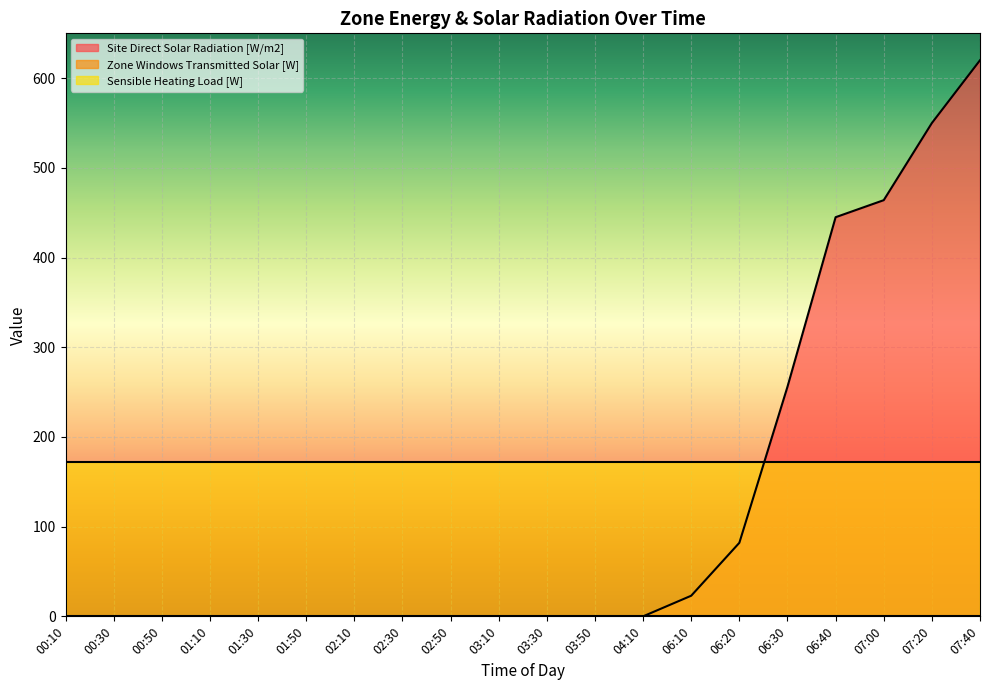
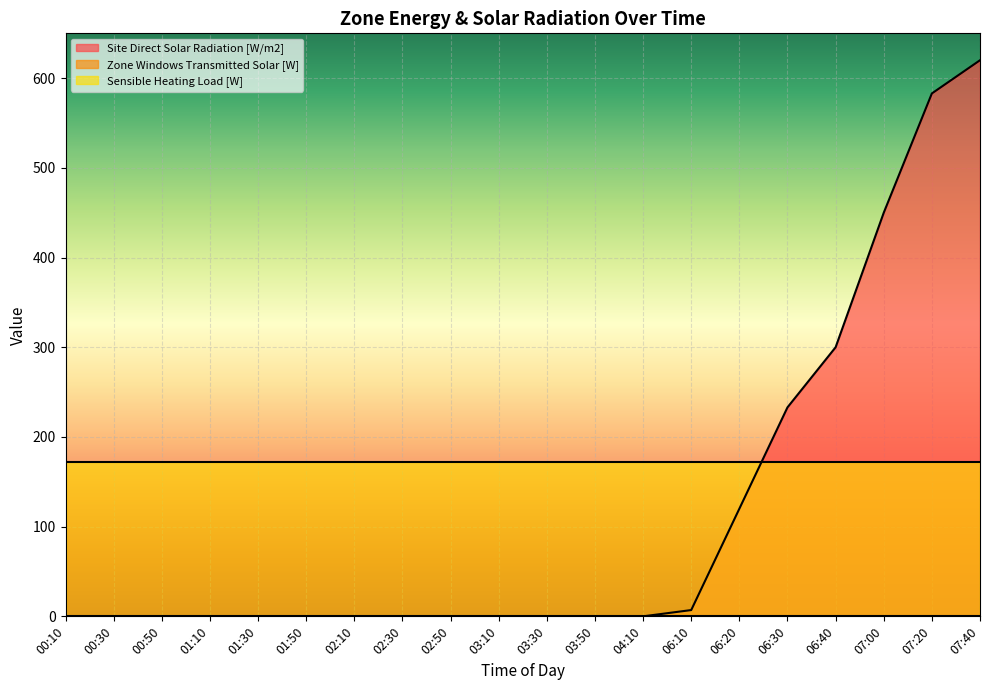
Site Direct Solar Radiation [W/m2], 06:10: 20 -> 10
Site Direct Solar Radiation [W/m2], 06:20: 80 -> 120
Site Direct Solar Radiation [W/m2], 06:30: 260 -> 230
Site Direct Solar Radiation [W/m2], 06:40: 450 -> 300
Site Direct Solar Radiation [W/m2], 07:00: 460 -> 450
Site Direct Solar Radiation [W/m2], 07:20: 550 -> 580
